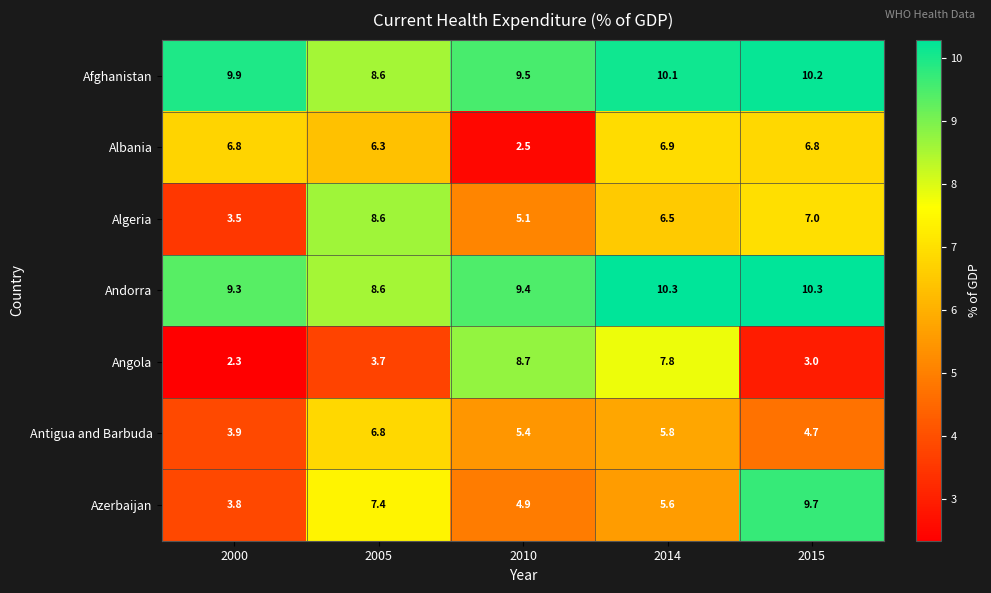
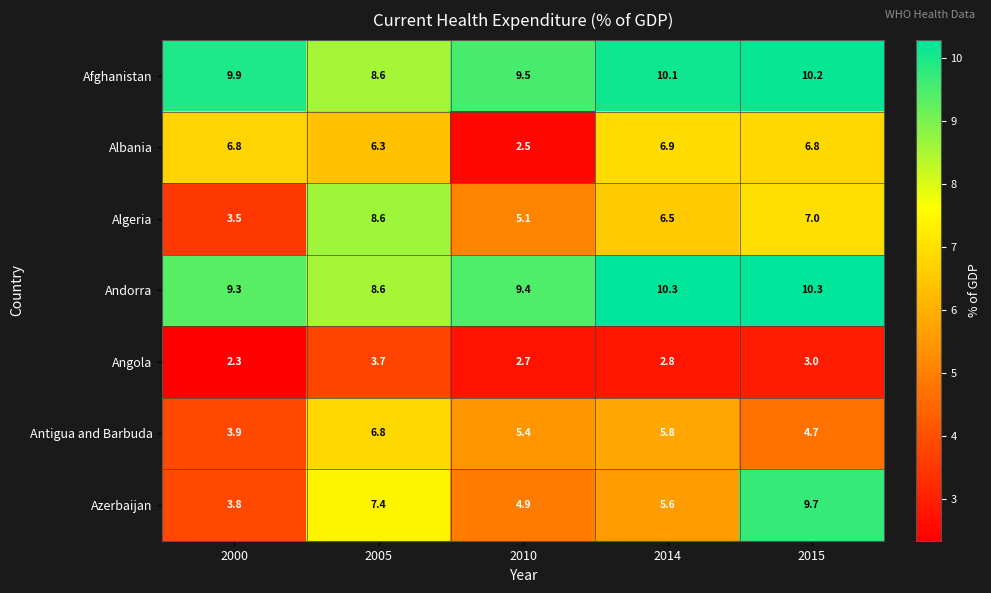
Angola, 2010: 8.7 -> 2.7
Angola, 2014: 7.8 -> 2.8
